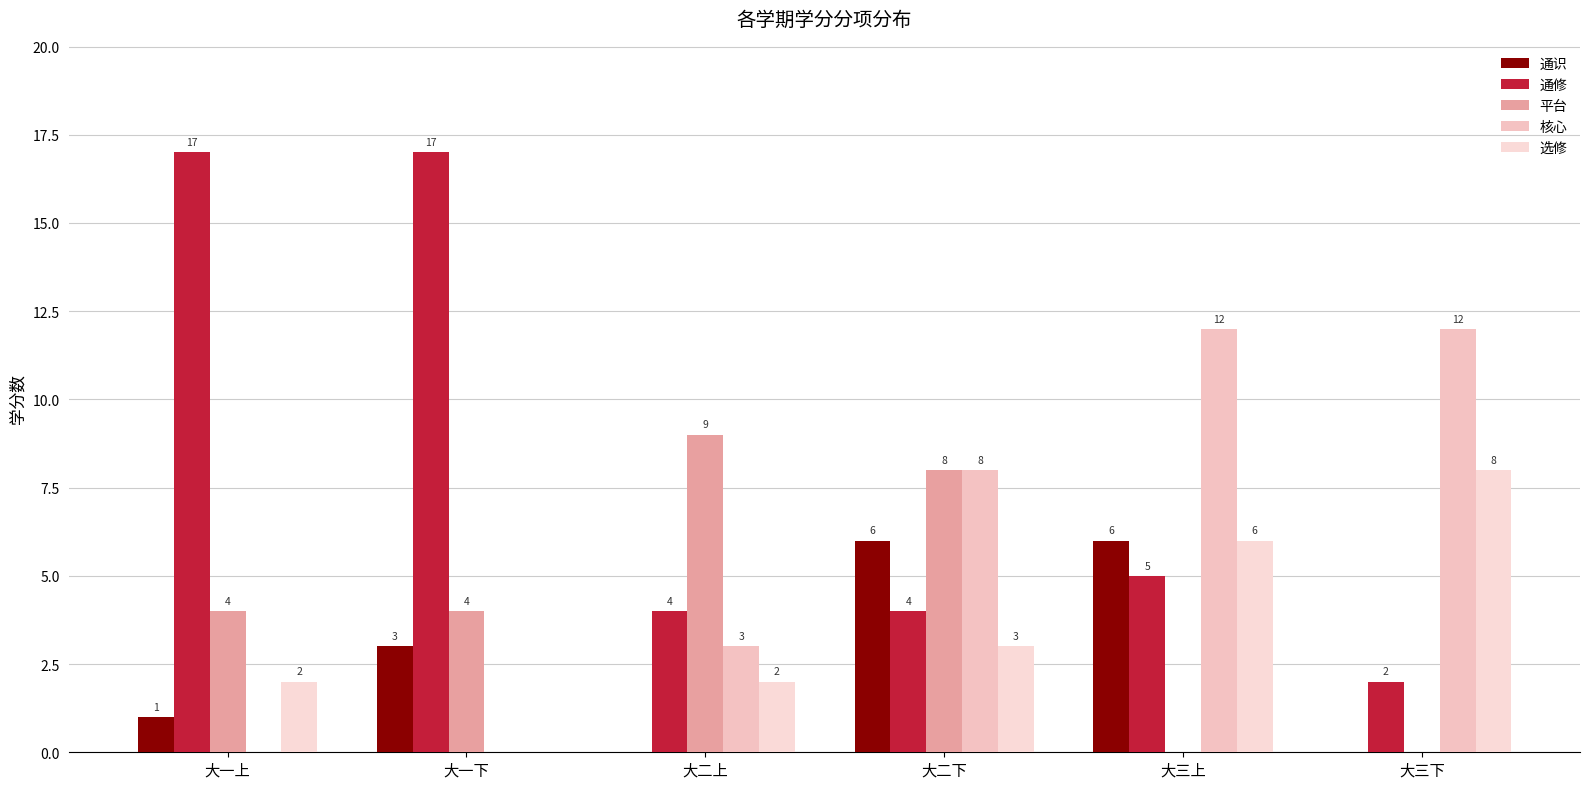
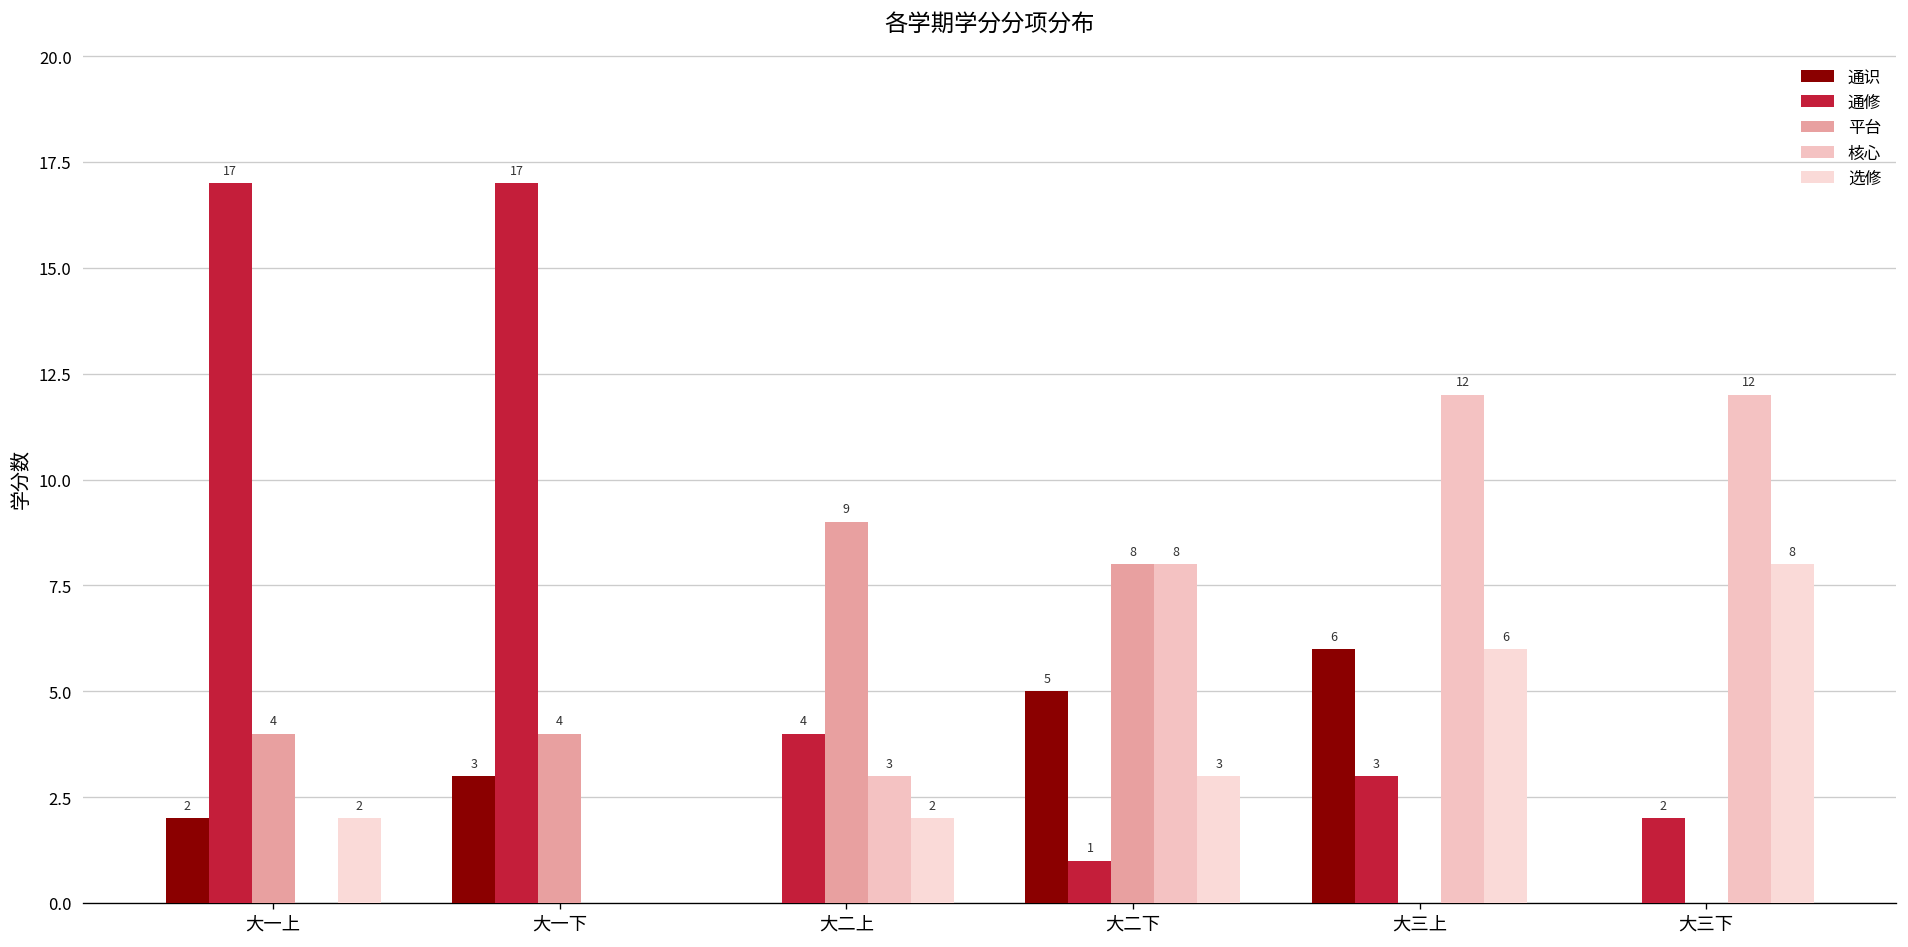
通识, 大一上: 1 -> 2
通识, 大二下: 6 -> 5
通修, 大二下: 4 -> 1
通修, 大三上: 5 -> 3
